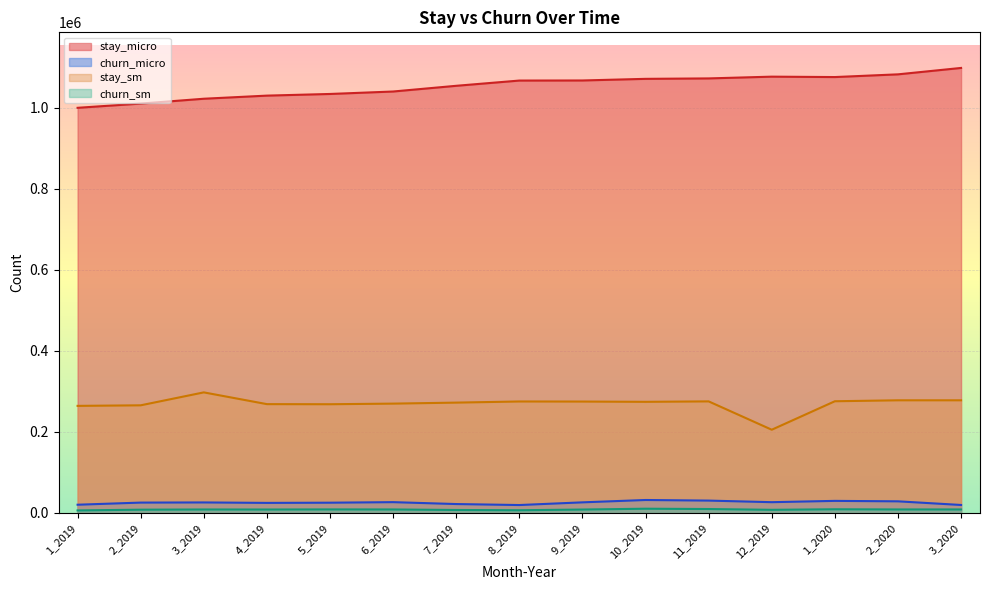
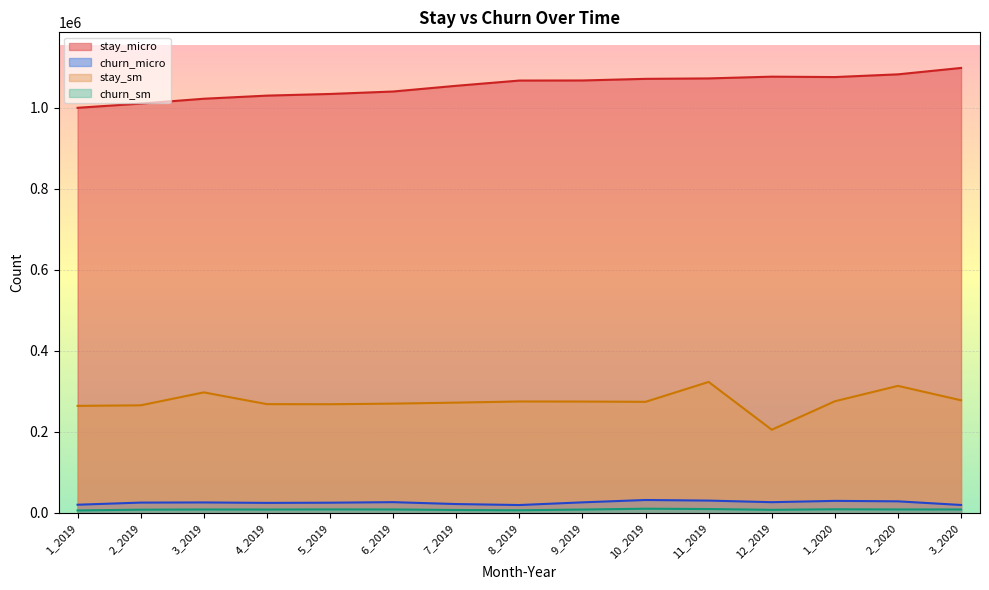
stay_sm, 11_2019: 280000 -> 320000
stay_sm, 2_2020: 280000 -> 310000
